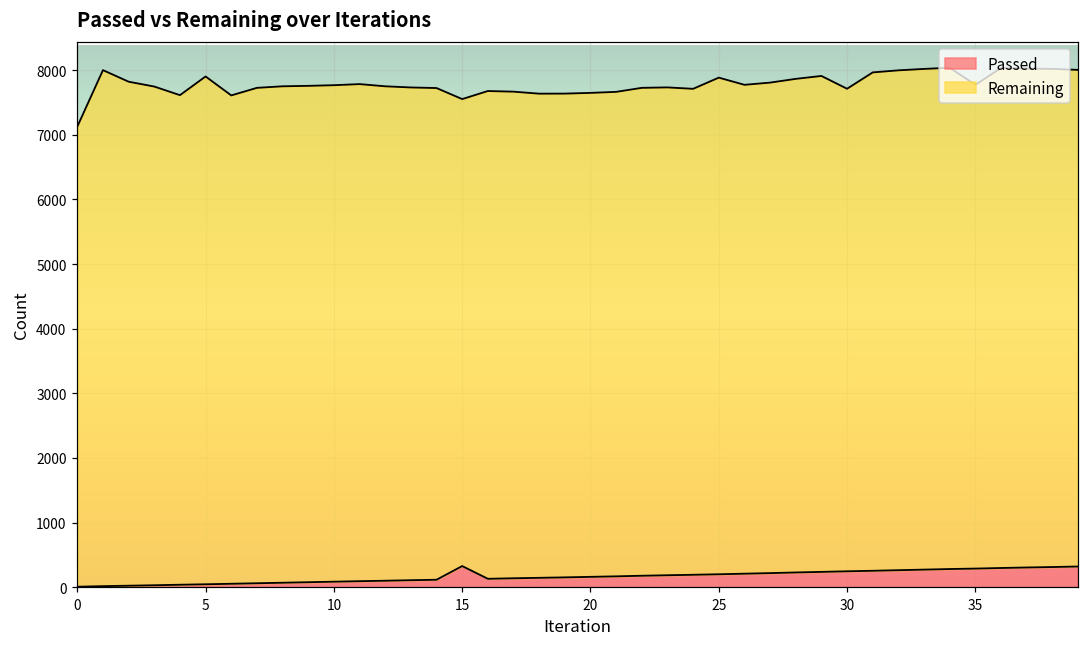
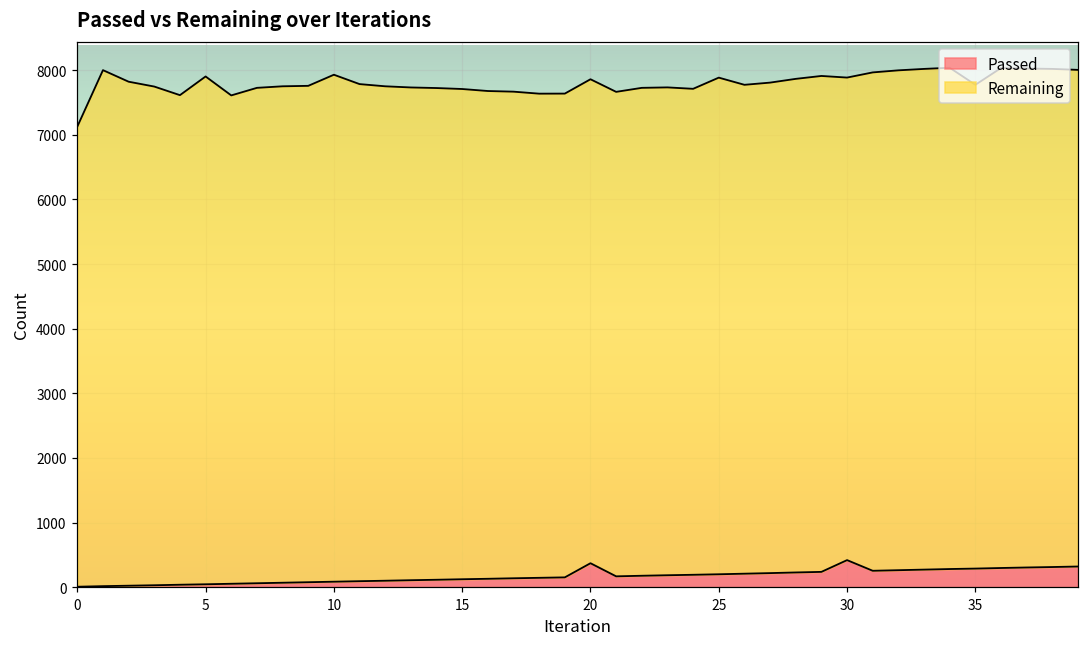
Remaining, 10: 7700 -> 7800
Passed, 15: 300 -> 100
Remaining, 15: 7200 -> 7600
Passed, 20: 200 -> 400
Passed, 30: 200 -> 400
